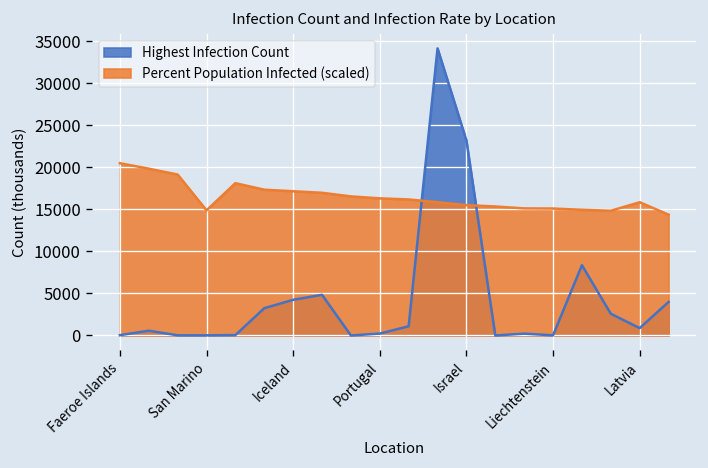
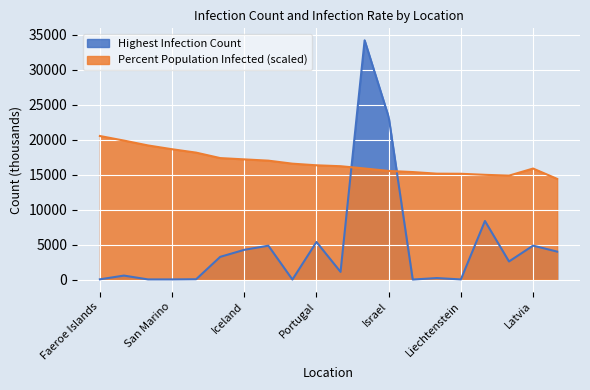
Percent Population Infected (scaled), San Marino: 15000 -> 19000
Highest Infection Count, Portugal: 0 -> 5000
Highest Infection Count, Latvia: 1000 -> 5000
